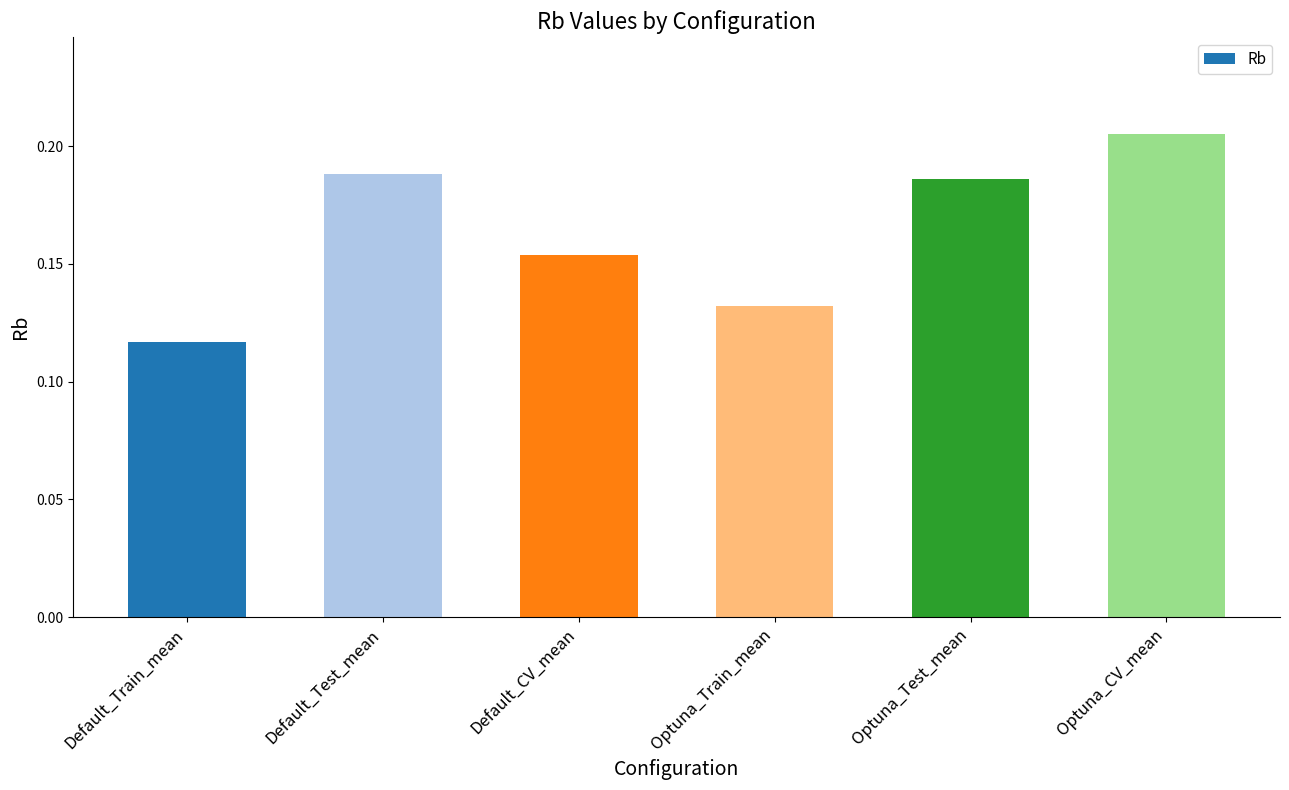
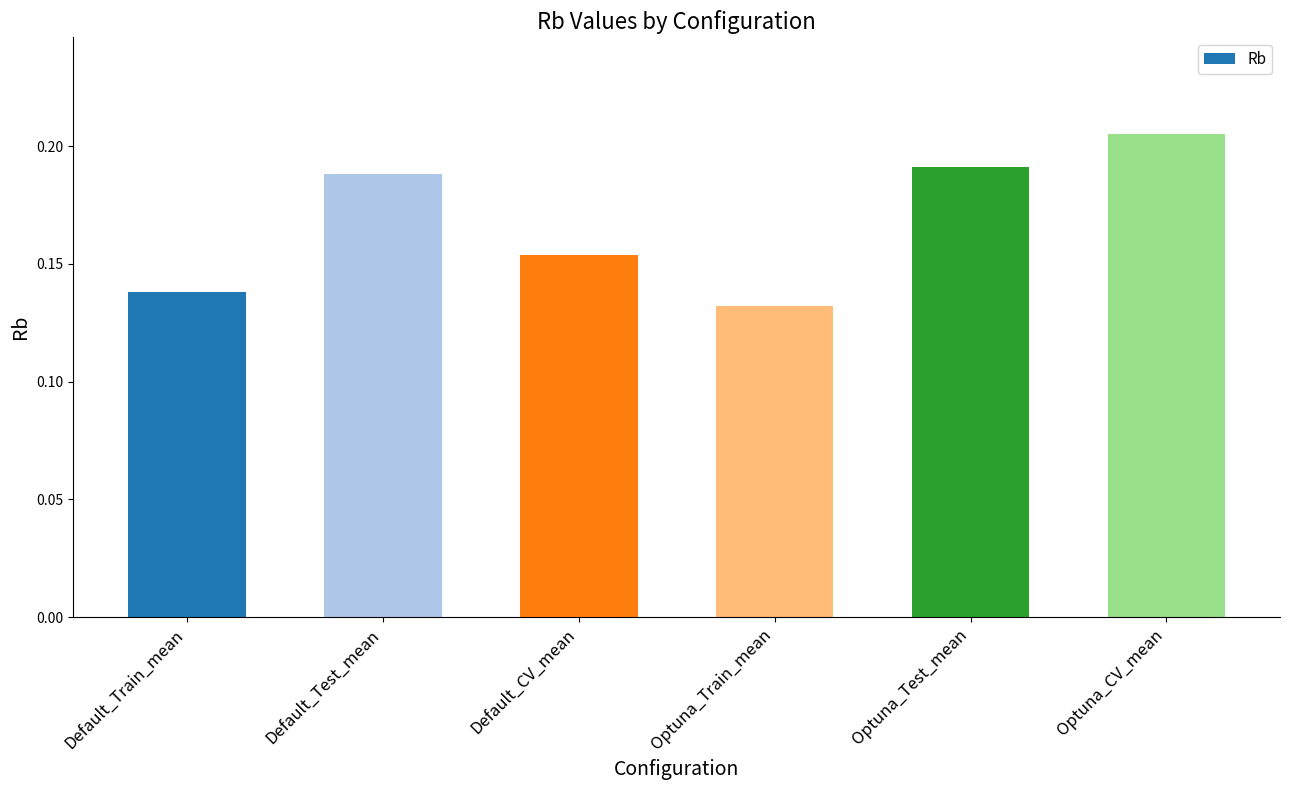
Default_Train_mean: 0.117 -> 0.138
Optuna_Test_mean: 0.186 -> 0.191
